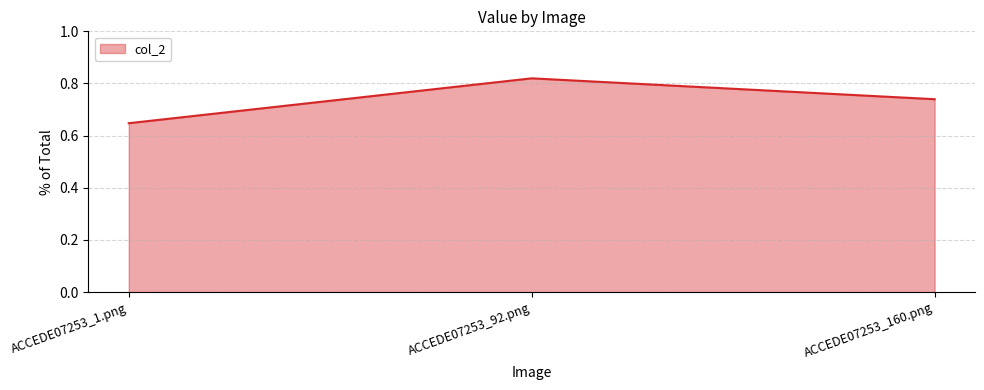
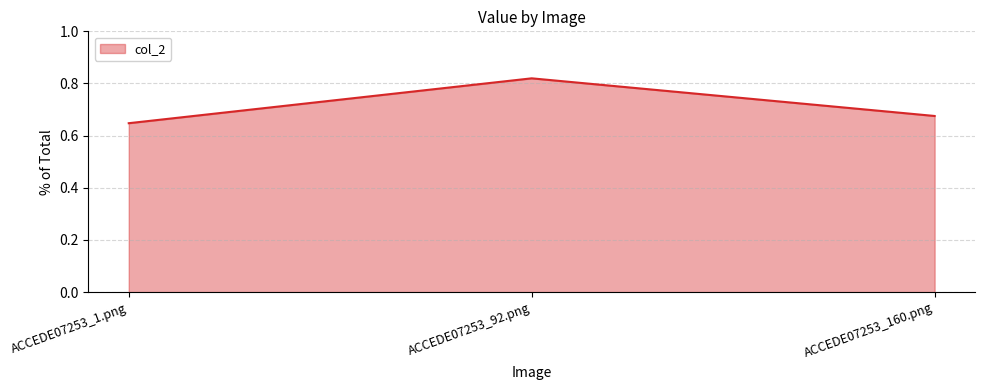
ACCEDE07253_160.png: 0.74 -> 0.68
